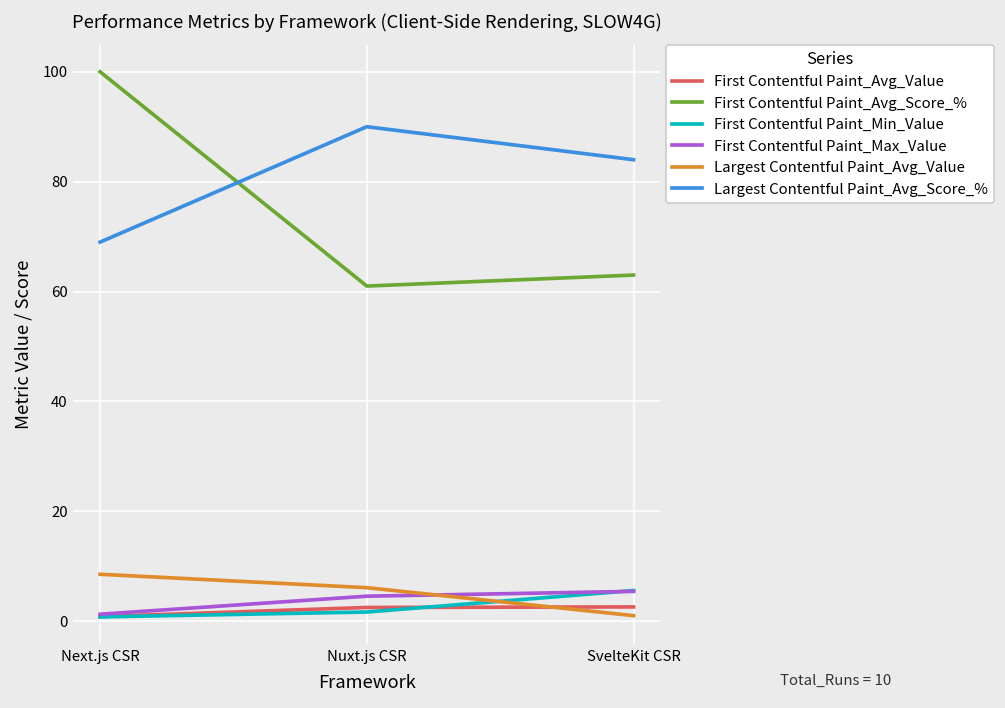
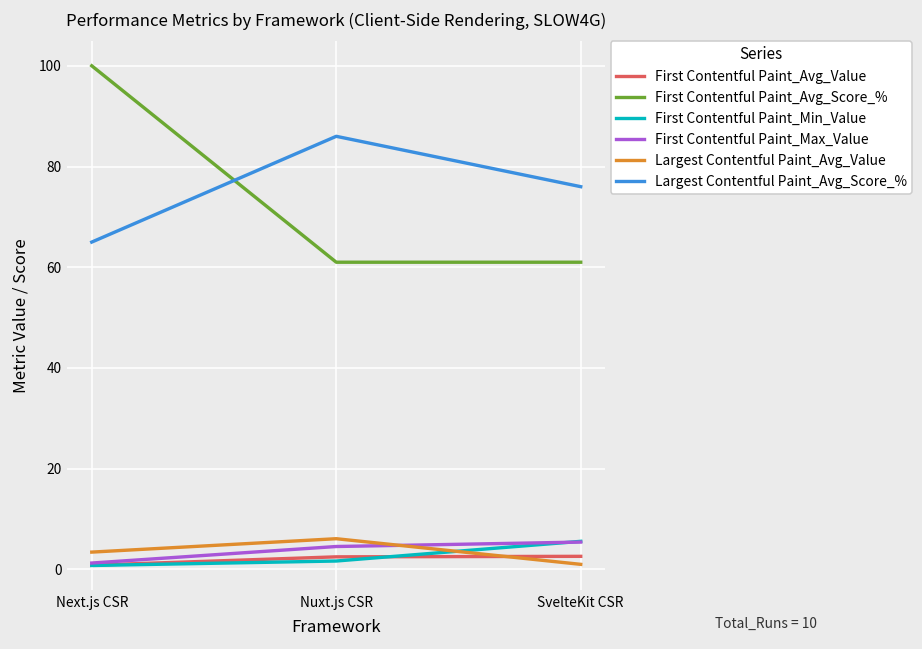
Largest Contentful Paint_Avg_Value, Next.js CSR: 9 -> 3
Largest Contentful Paint_Avg_Score_%, Next.js CSR: 69 -> 65
Largest Contentful Paint_Avg_Score_%, Nuxt.js CSR: 90 -> 86
First Contentful Paint_Avg_Score_%, SvelteKit CSR: 63 -> 61
Largest Contentful Paint_Avg_Score_%, SvelteKit CSR: 84 -> 76
